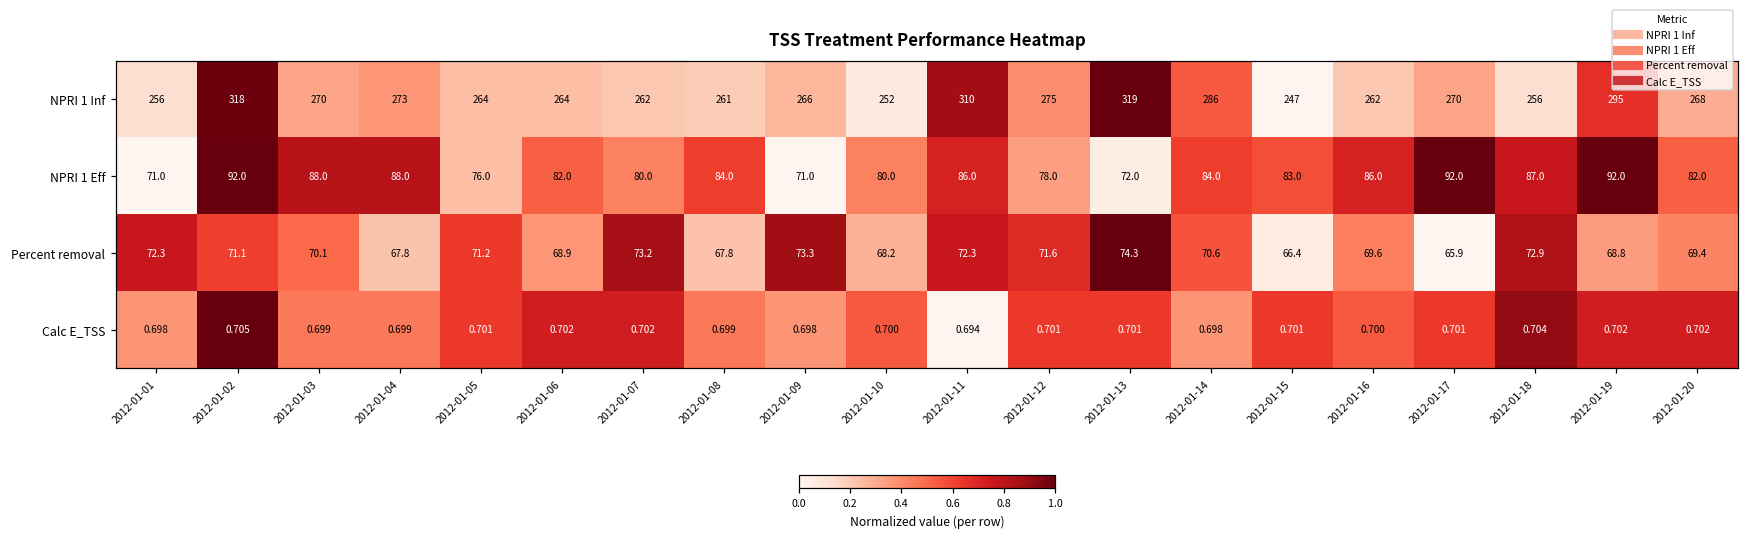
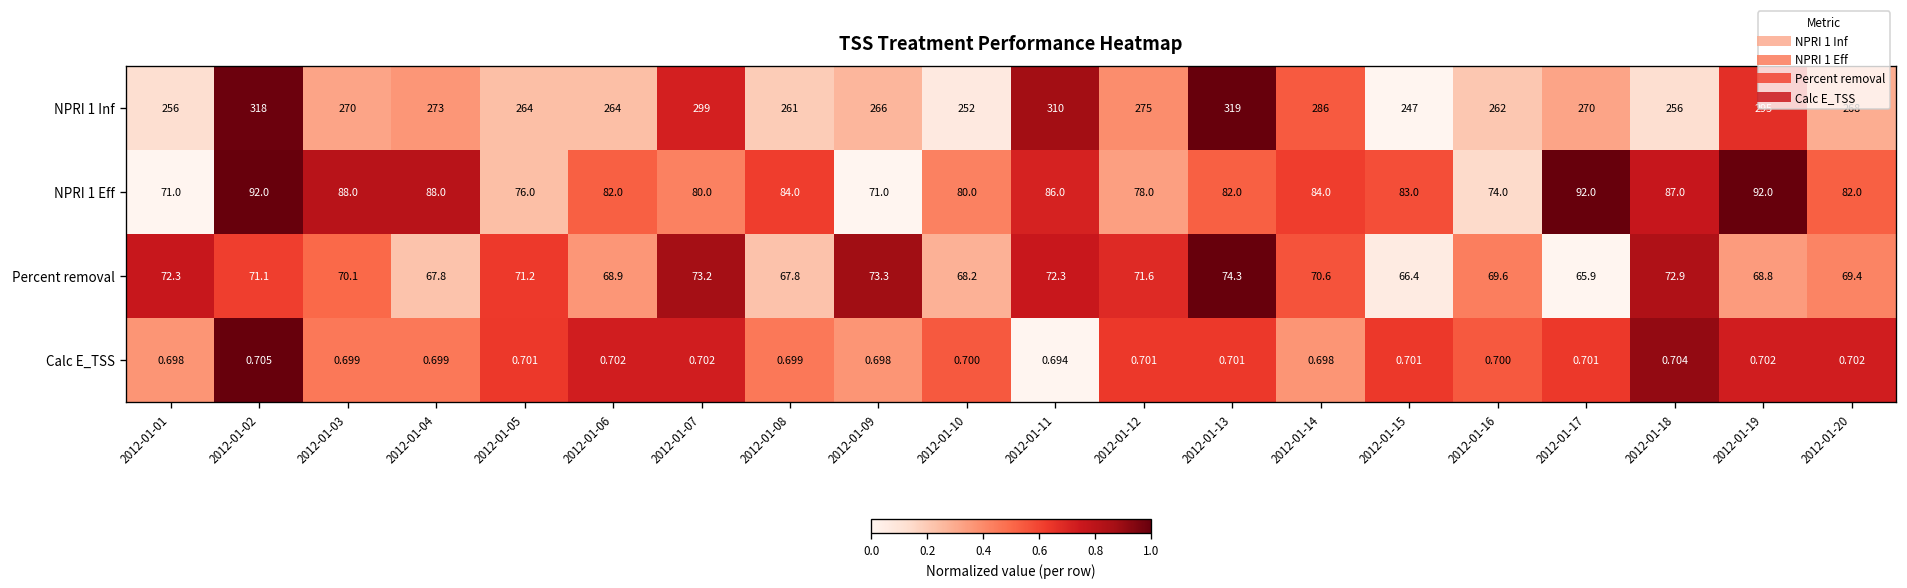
NPRI 1 Inf, 2012-01-07: 262 -> 299
NPRI 1 Eff, 2012-01-13: 72.0 -> 82.0
NPRI 1 Eff, 2012-01-16: 86.0 -> 74.0
